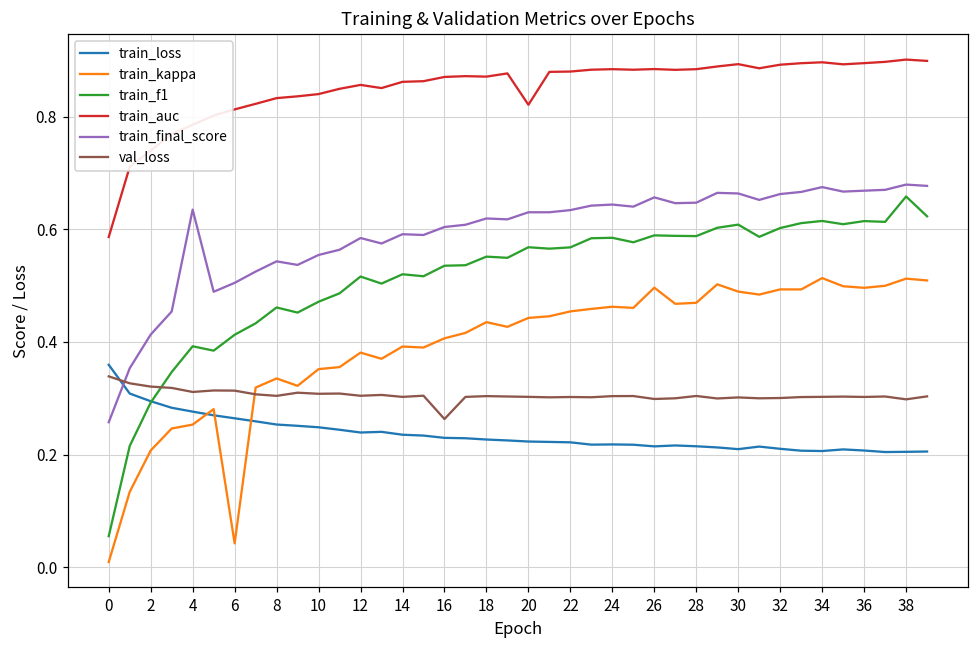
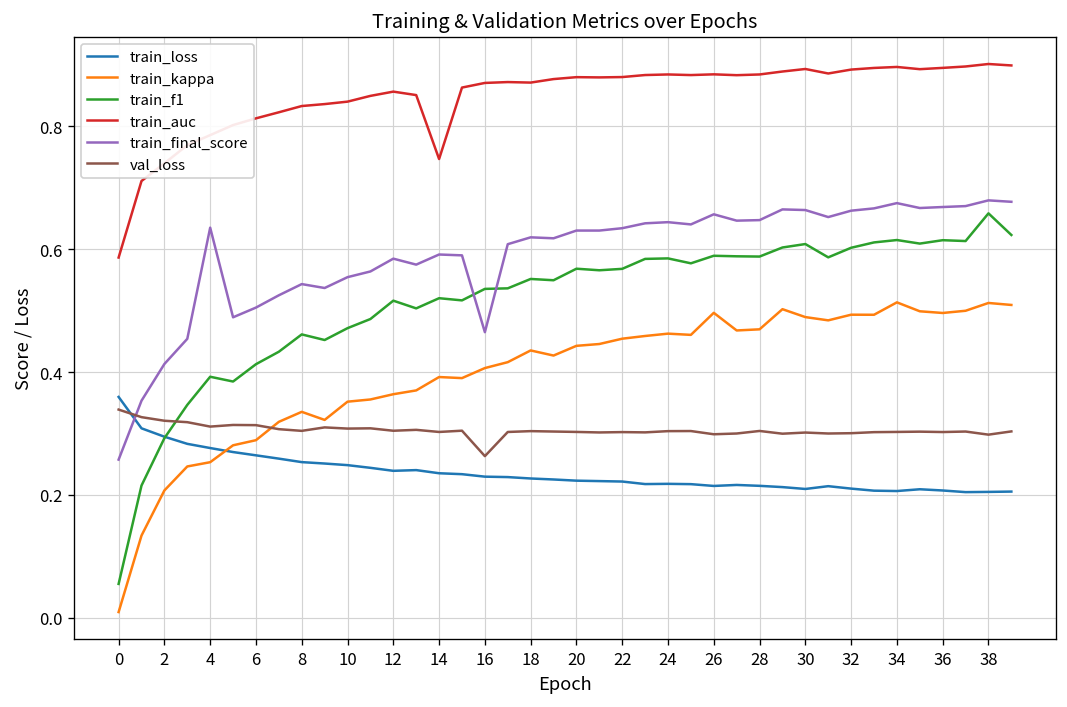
train_kappa, 6: 0.04 -> 0.29
train_kappa, 12: 0.38 -> 0.36
train_auc, 14: 0.86 -> 0.75
train_final_score, 16: 0.60 -> 0.46
train_auc, 20: 0.82 -> 0.88
